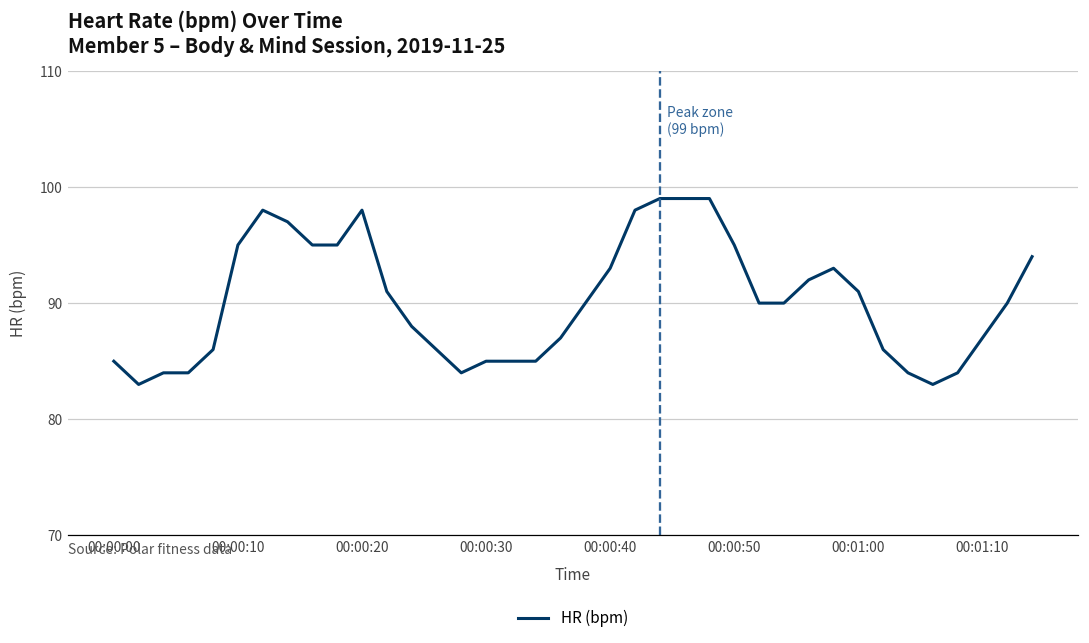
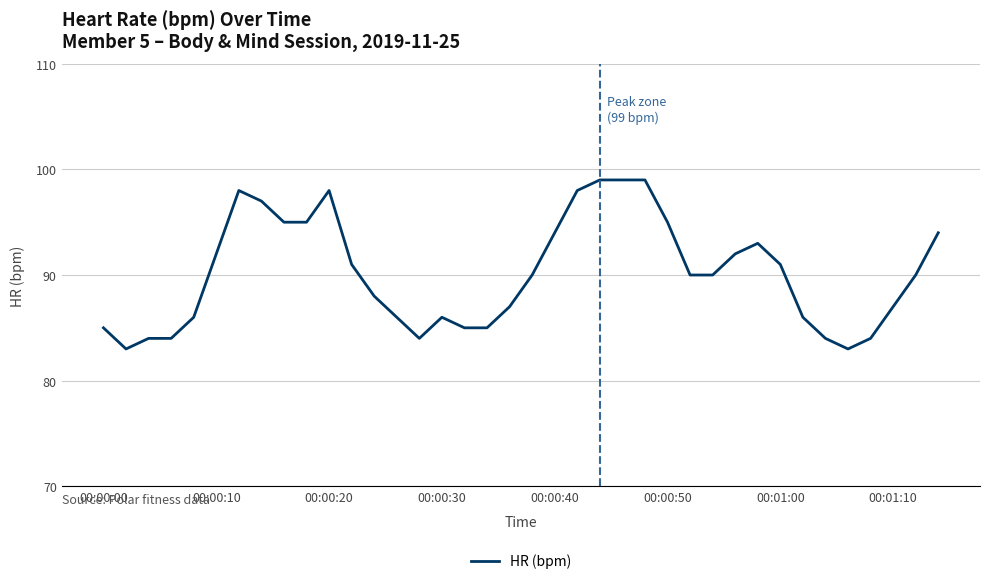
00:00:10: 95 -> 92
00:00:30: 85 -> 86
00:00:40: 93 -> 94
